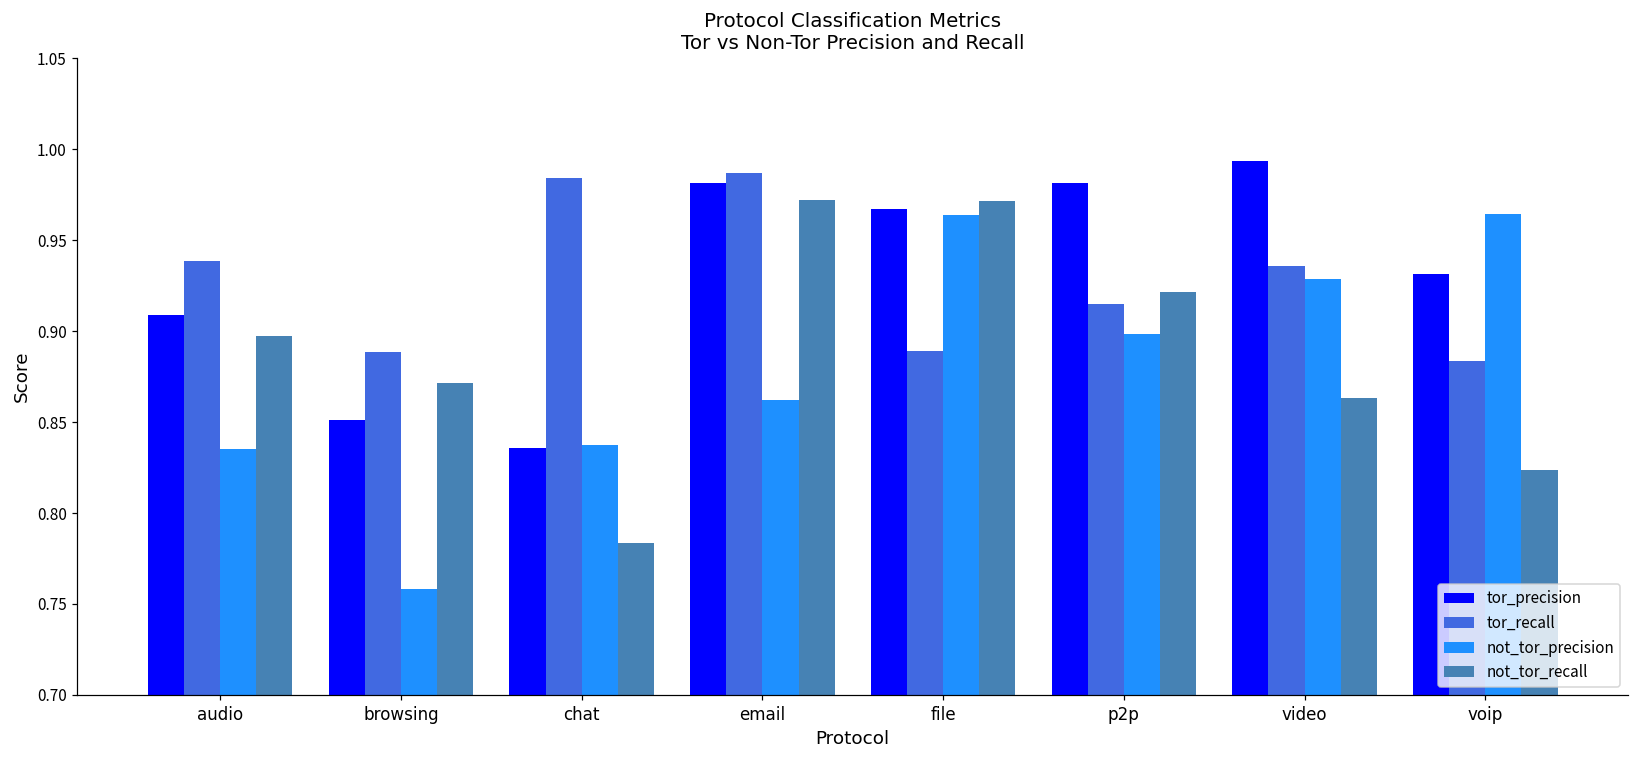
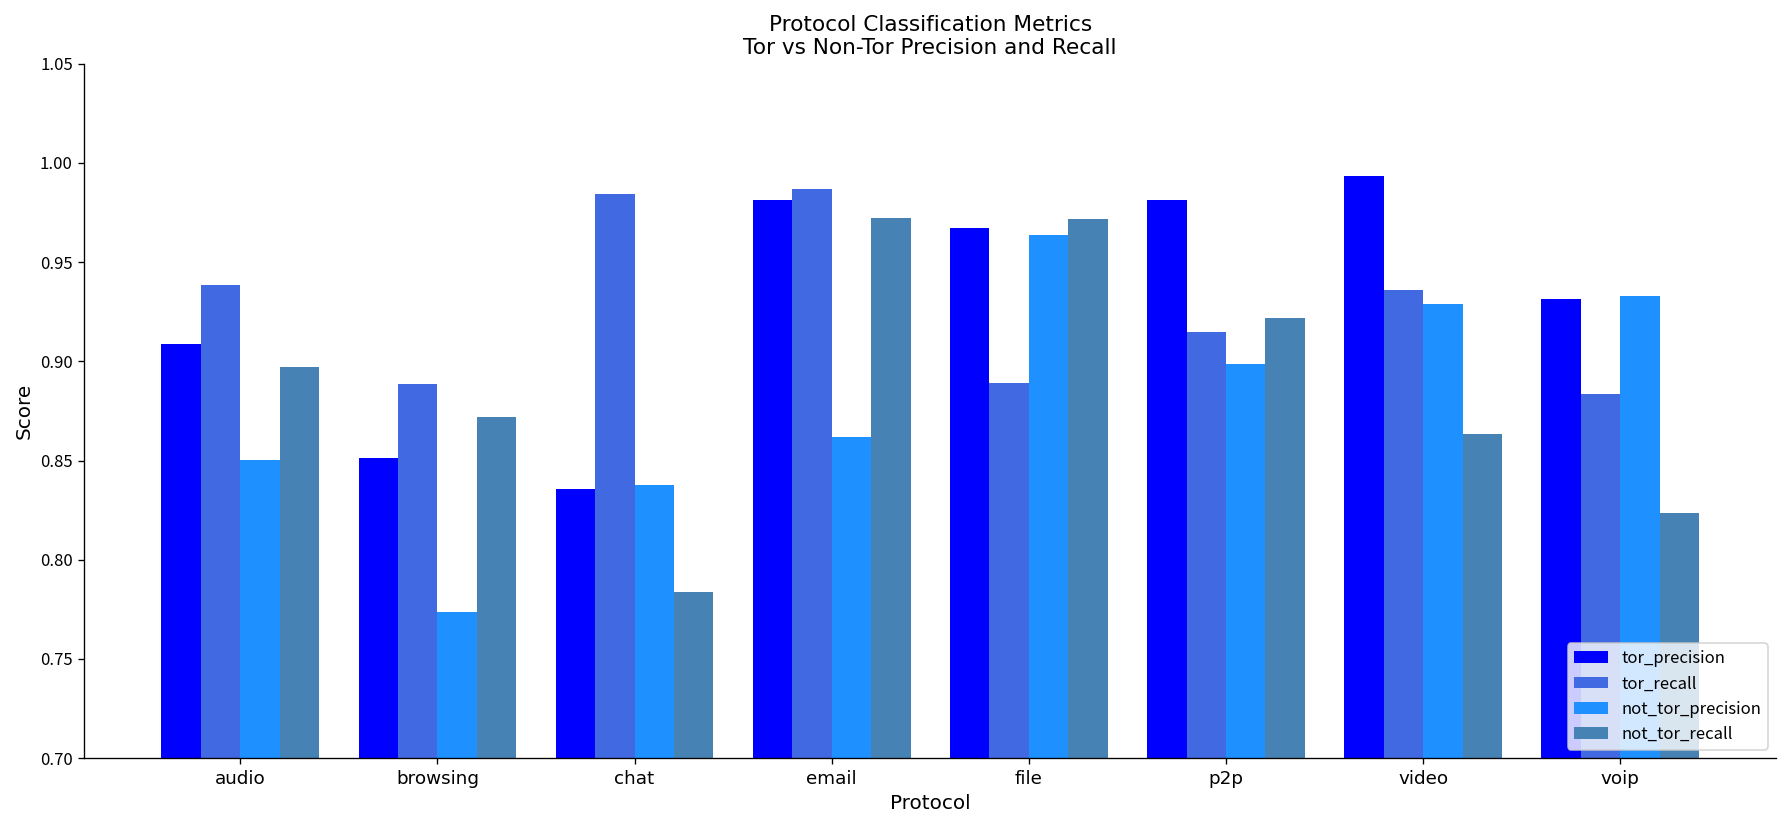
not_tor_precision, audio: 0.835 -> 0.851
not_tor_precision, browsing: 0.758 -> 0.774
not_tor_precision, voip: 0.965 -> 0.933
